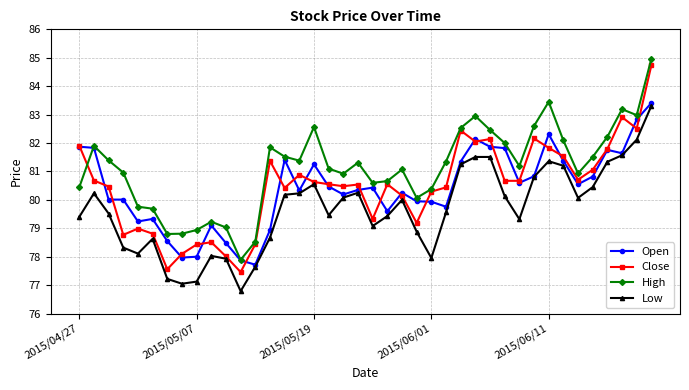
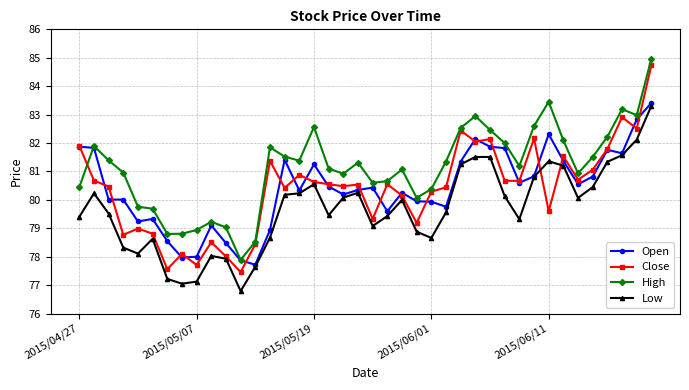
Close, 2015/05/07: 78.4 -> 77.7
Low, 2015/06/01: 78.0 -> 78.7
Close, 2015/06/11: 81.8 -> 79.6
